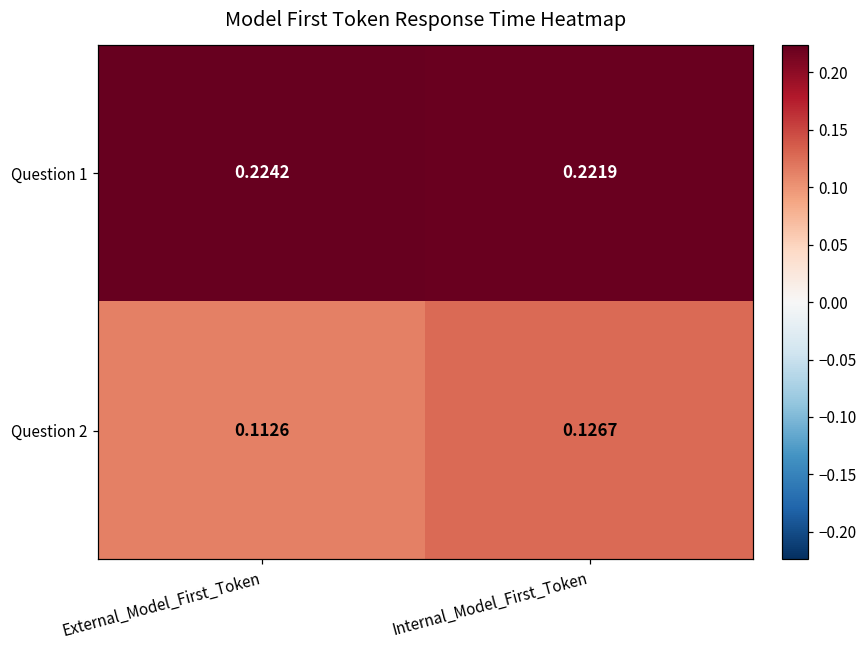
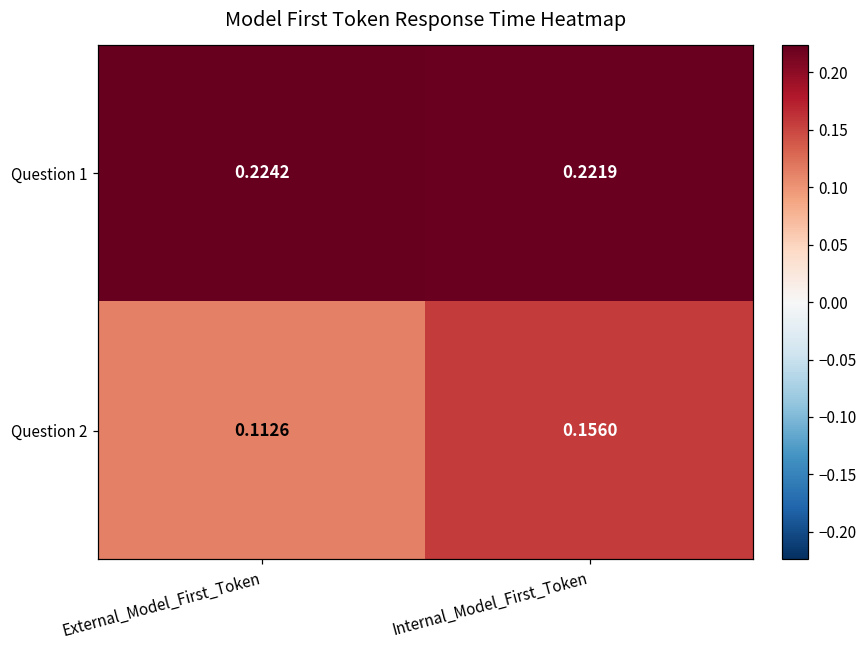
Question 2, Internal_Model_First_Token: 0.1267 -> 0.1560
